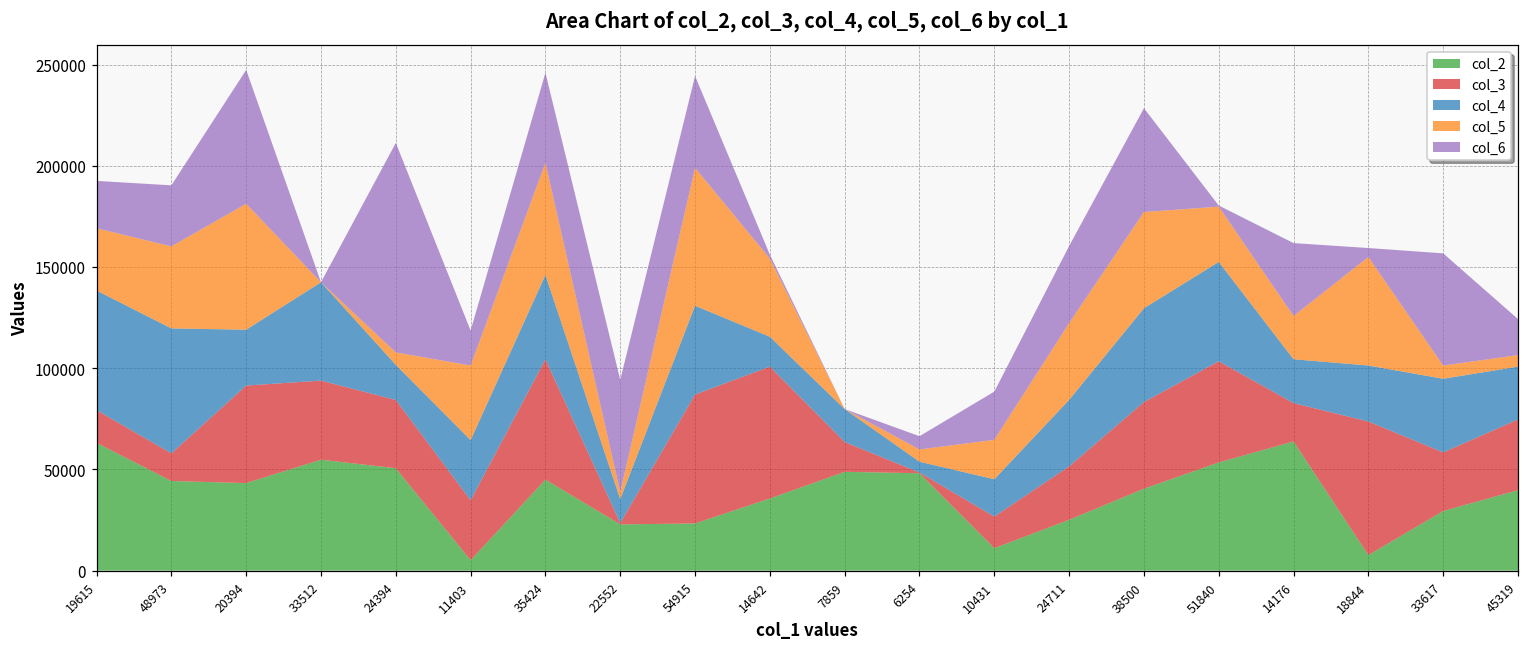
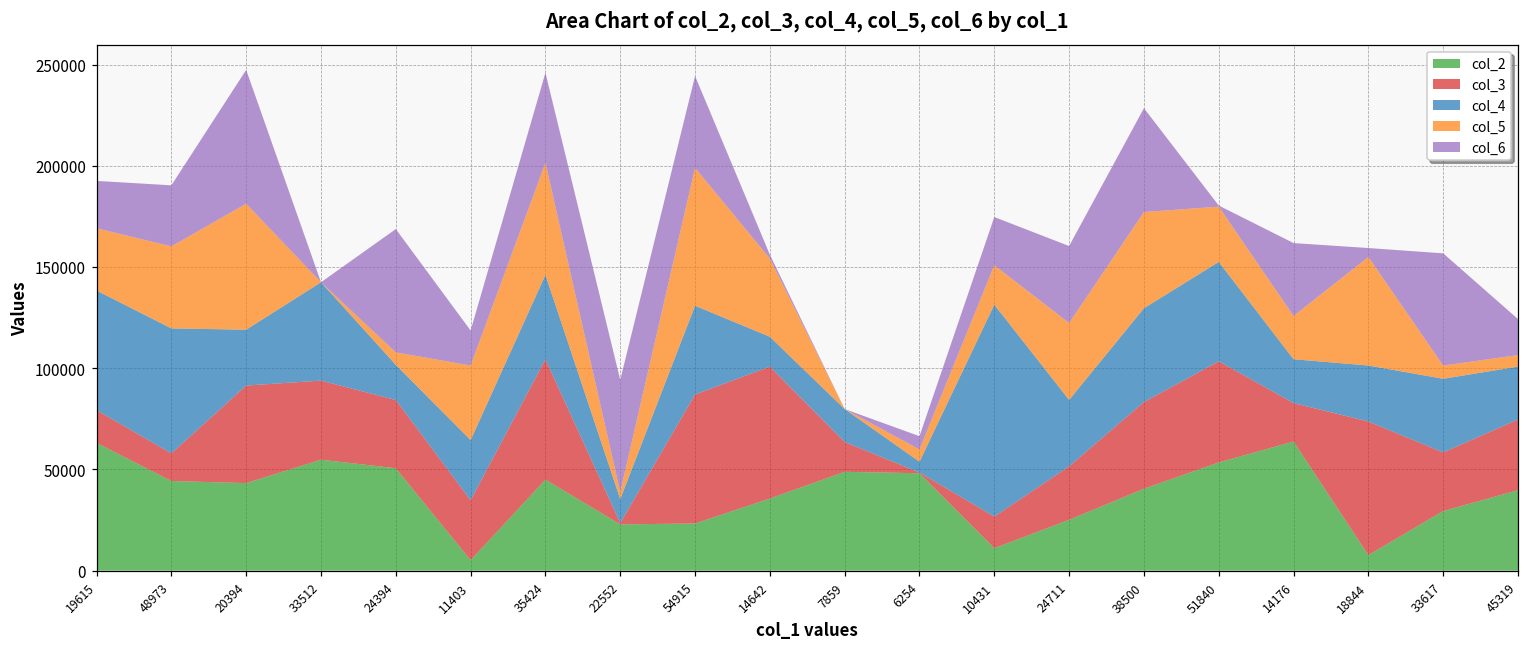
col_6, 24394: 104000 -> 61000
col_4, 10431: 18000 -> 105000
